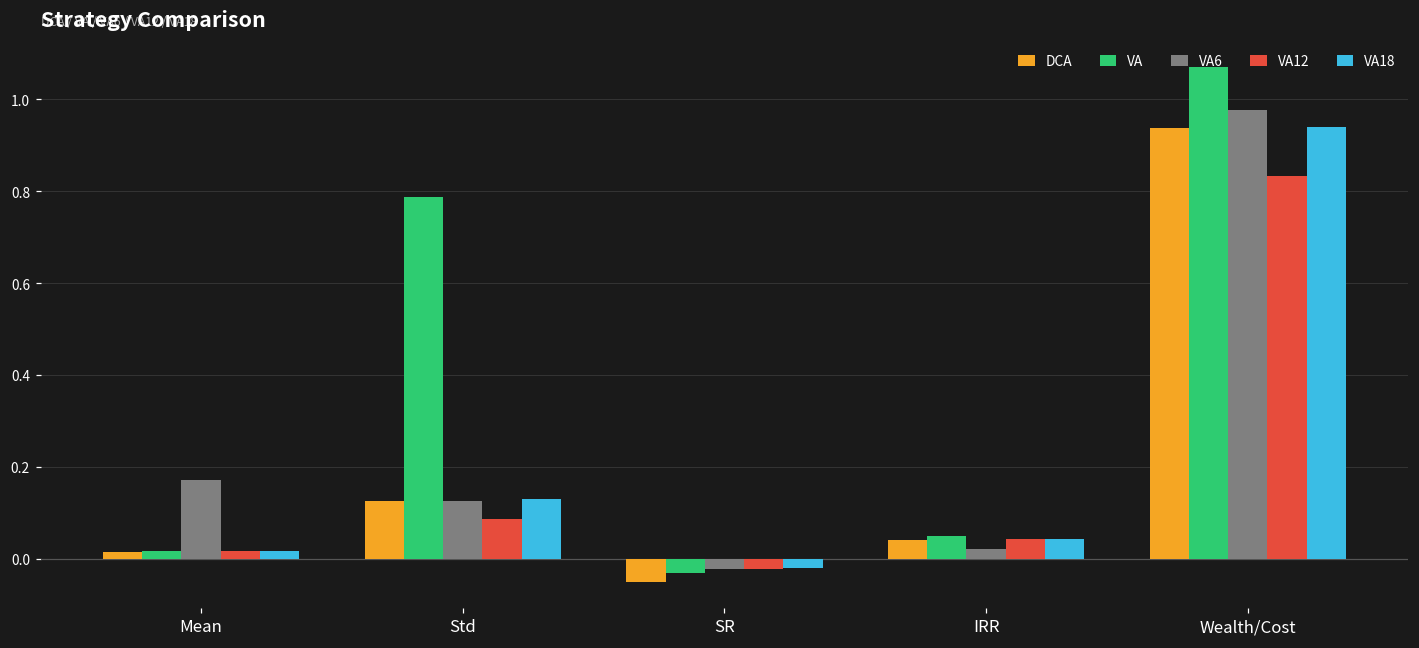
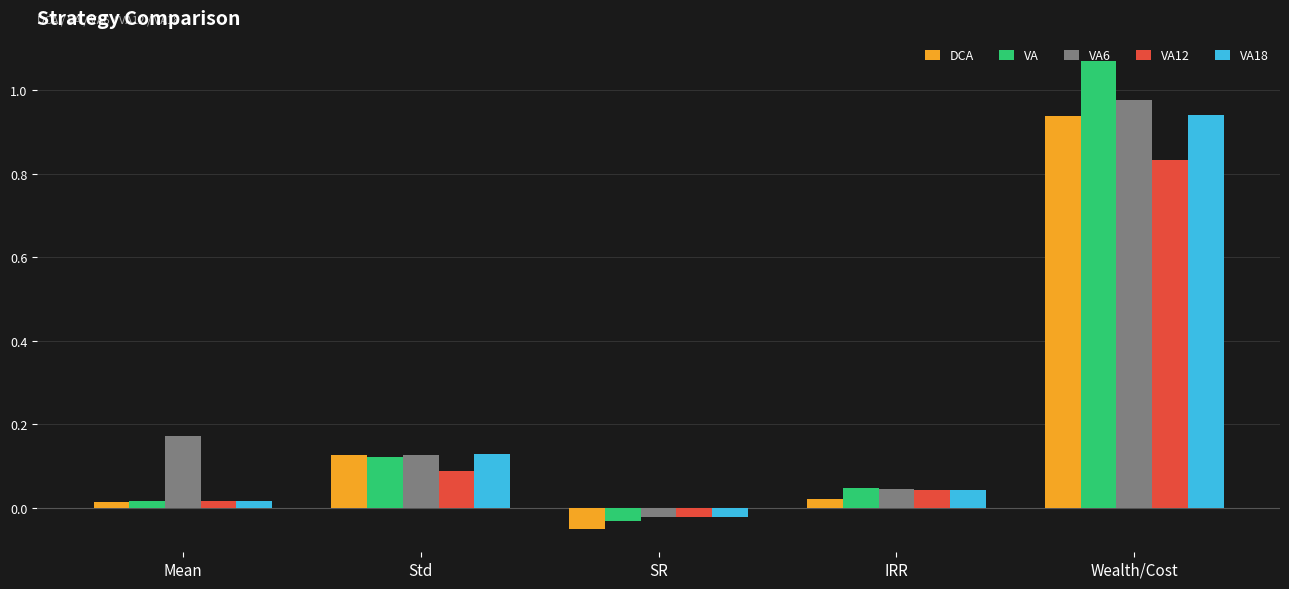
VA, Std: 0.79 -> 0.12
DCA, IRR: 0.04 -> 0.02
VA6, IRR: 0.02 -> 0.05
